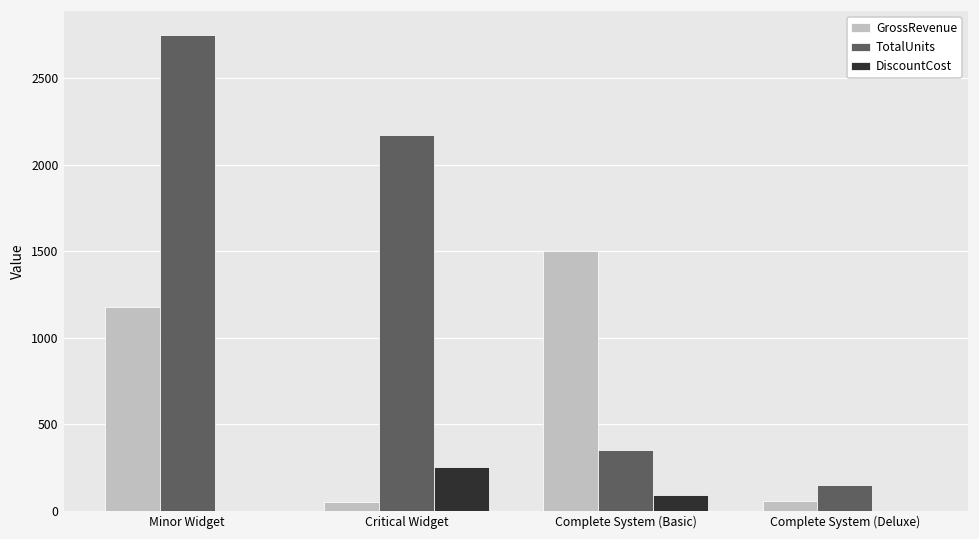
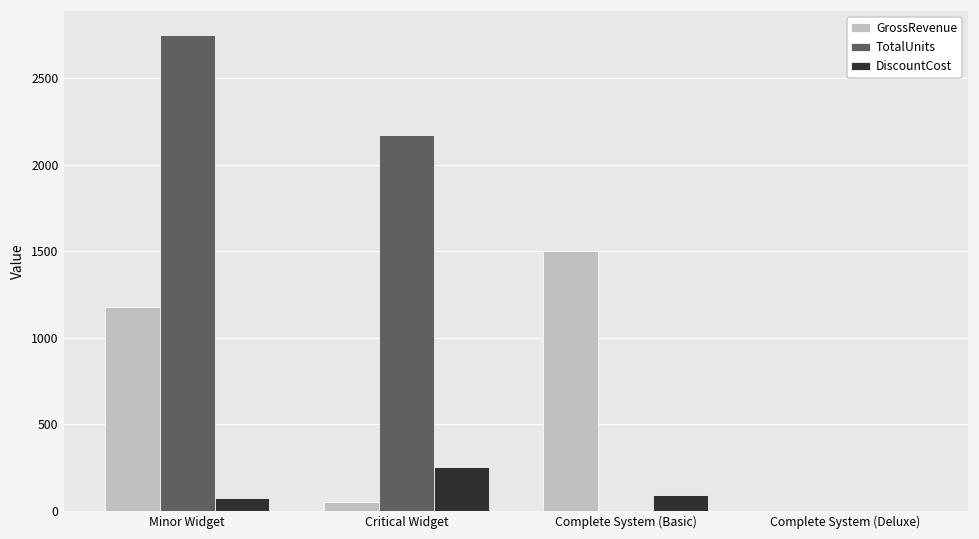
DiscountCost, Minor Widget: 0 -> 80
TotalUnits, Complete System (Basic): 350 -> 0
GrossRevenue, Complete System (Deluxe): 50 -> 0
TotalUnits, Complete System (Deluxe): 150 -> 0
